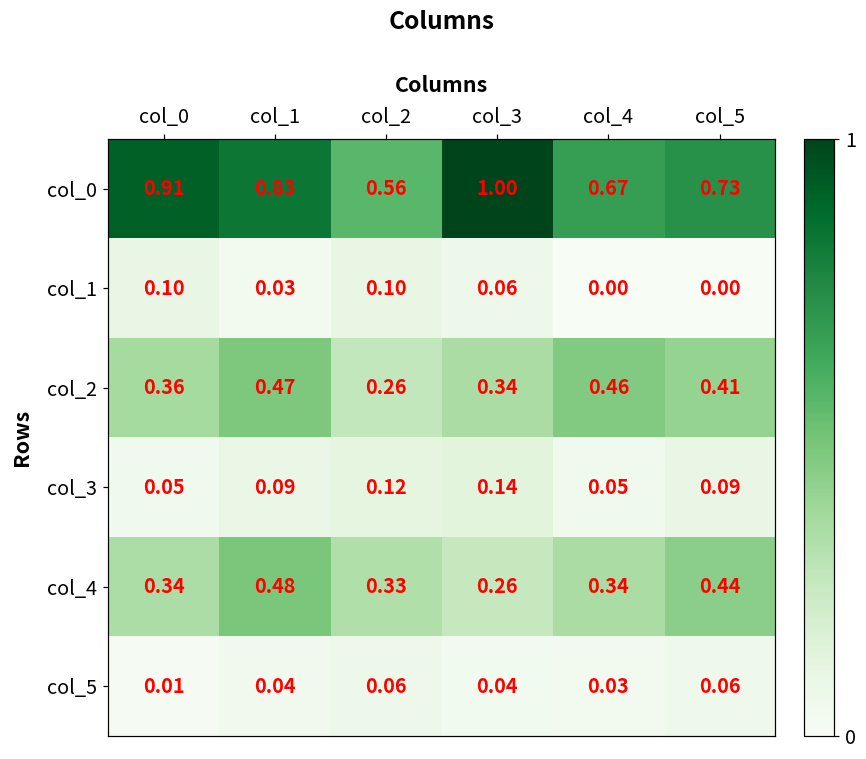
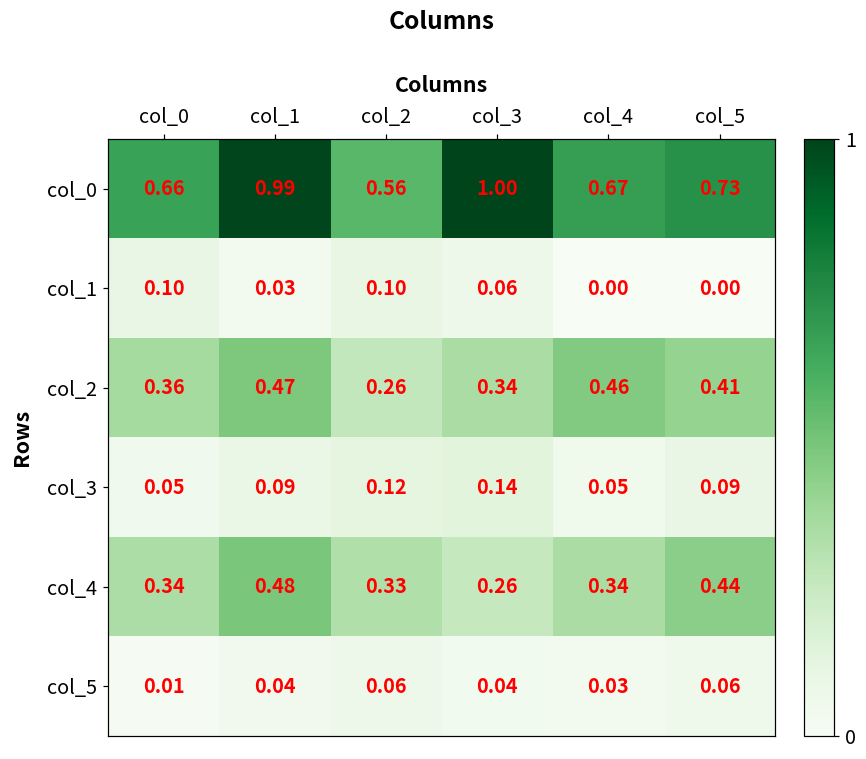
col_0, col_0: 0.91 -> 0.66
col_0, col_1: 0.83 -> 0.99
